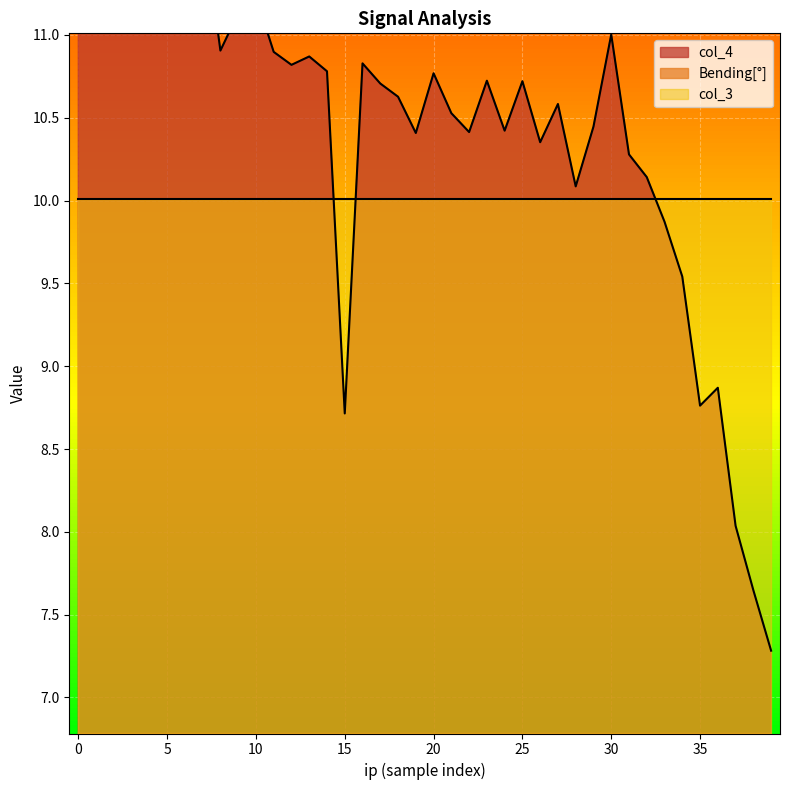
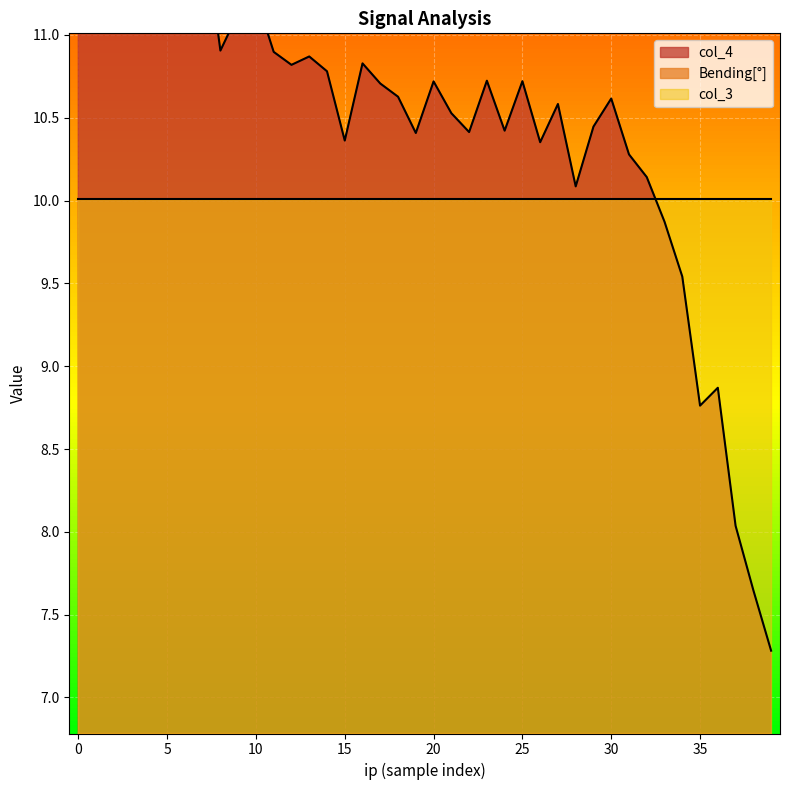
col_4, 15: 8.71 -> 10.36
col_4, 20: 10.77 -> 10.72
col_4, 30: 11.00 -> 10.62
